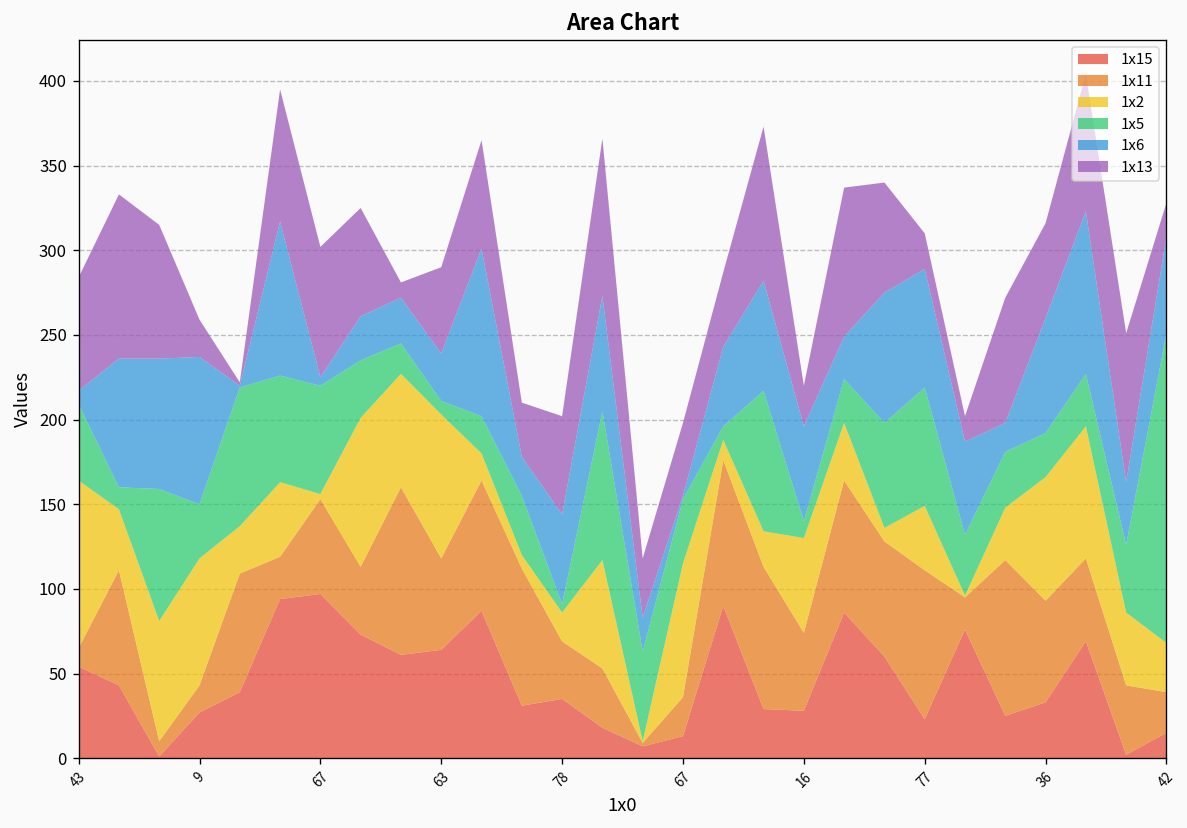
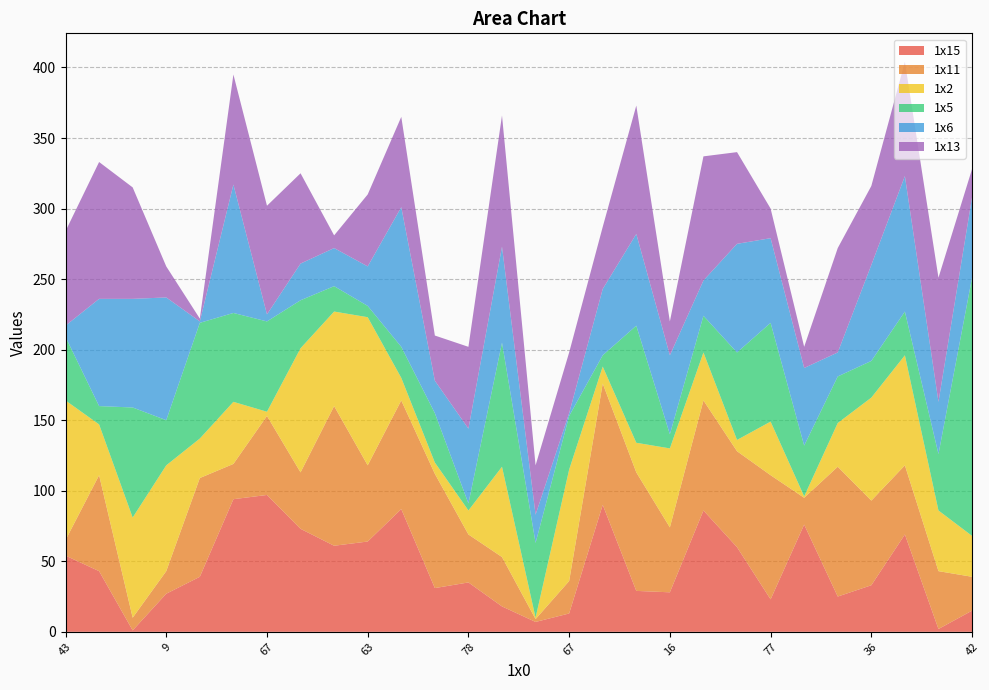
1x2, 63: 85 -> 105
1x6, 77: 70 -> 60
